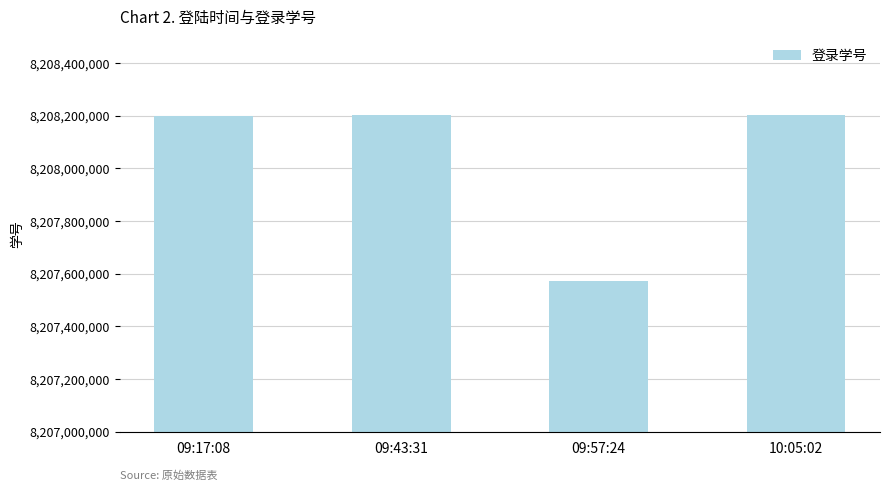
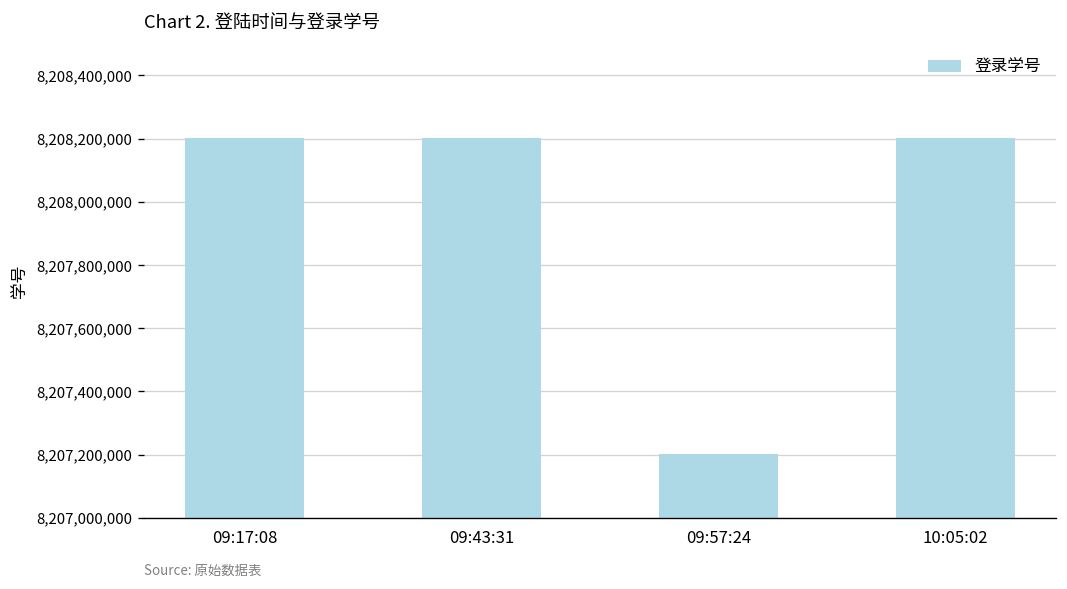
09:57:24: 8,207,570,000 -> 8,207,200,000
